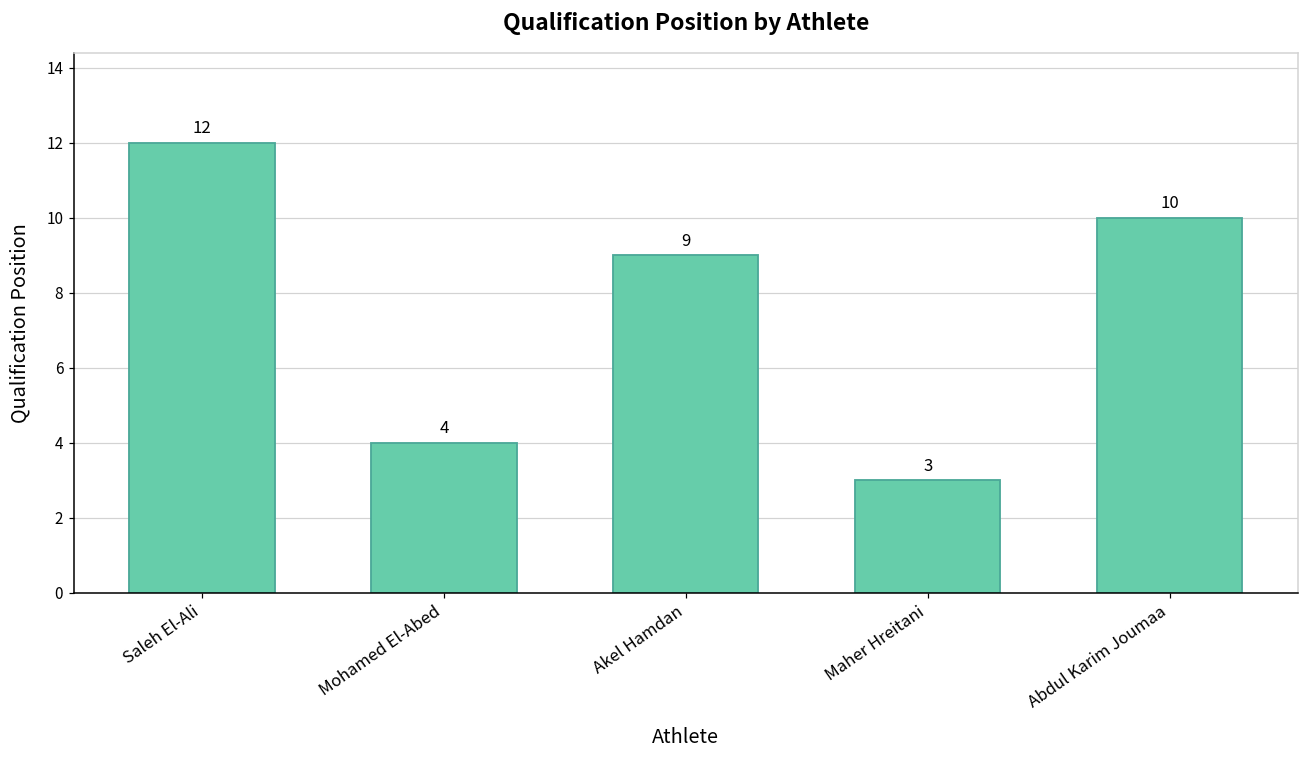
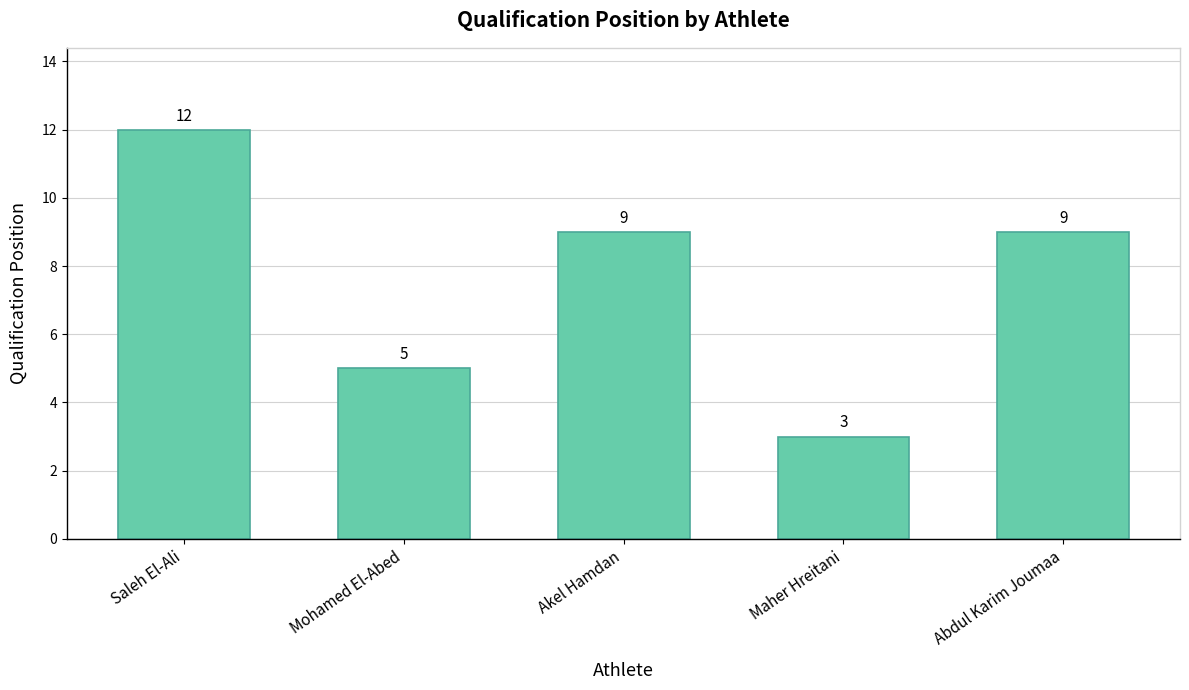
Mohamed El-Abed: 4 -> 5
Abdul Karim Joumaa: 10 -> 9
